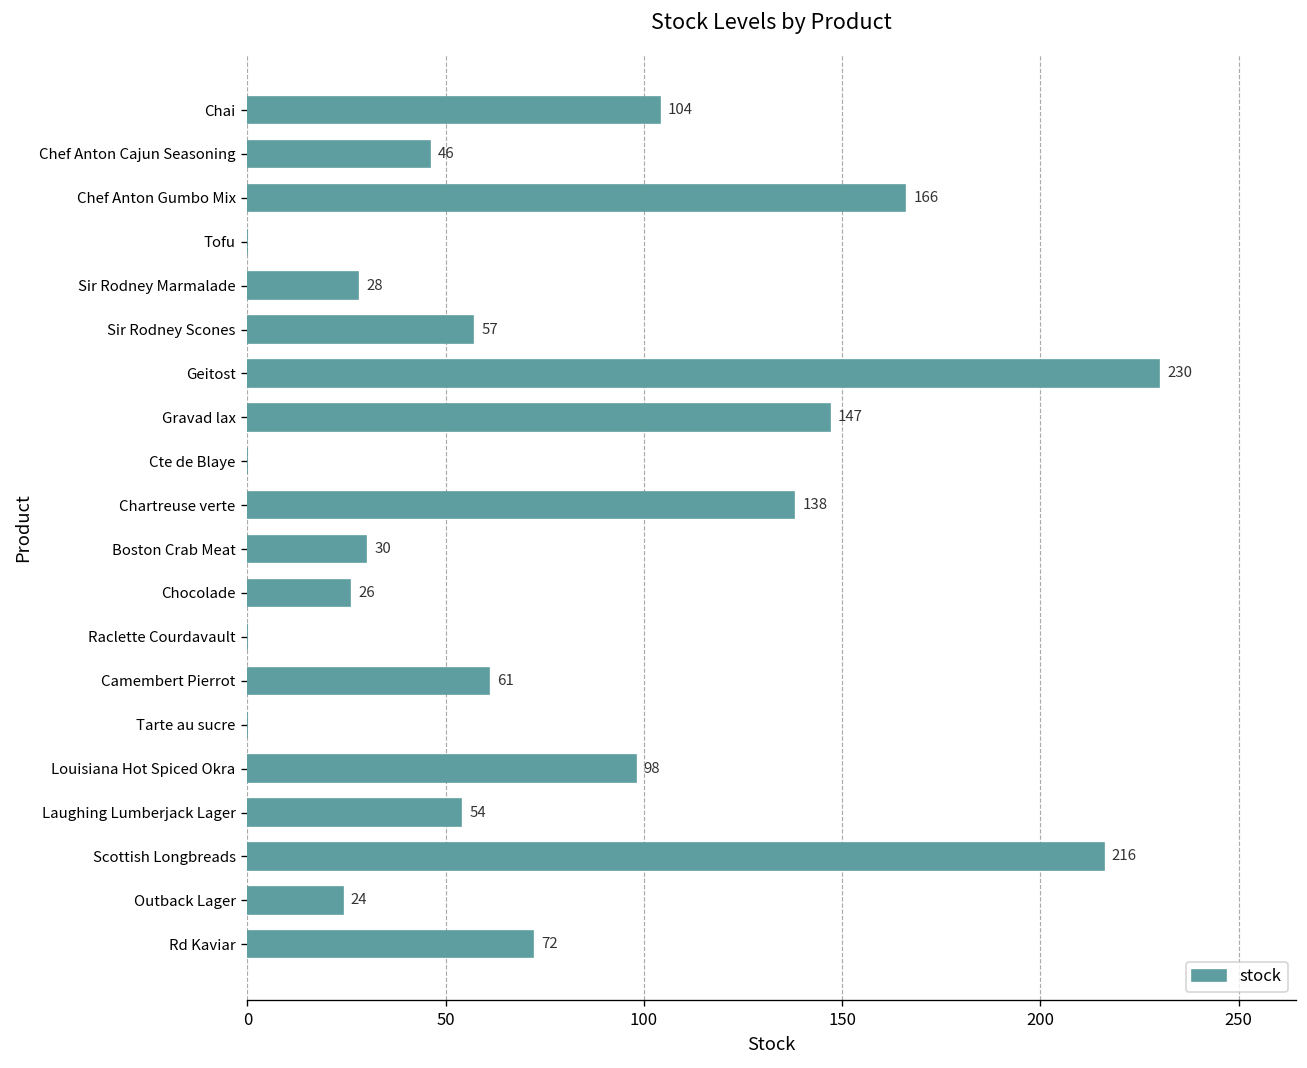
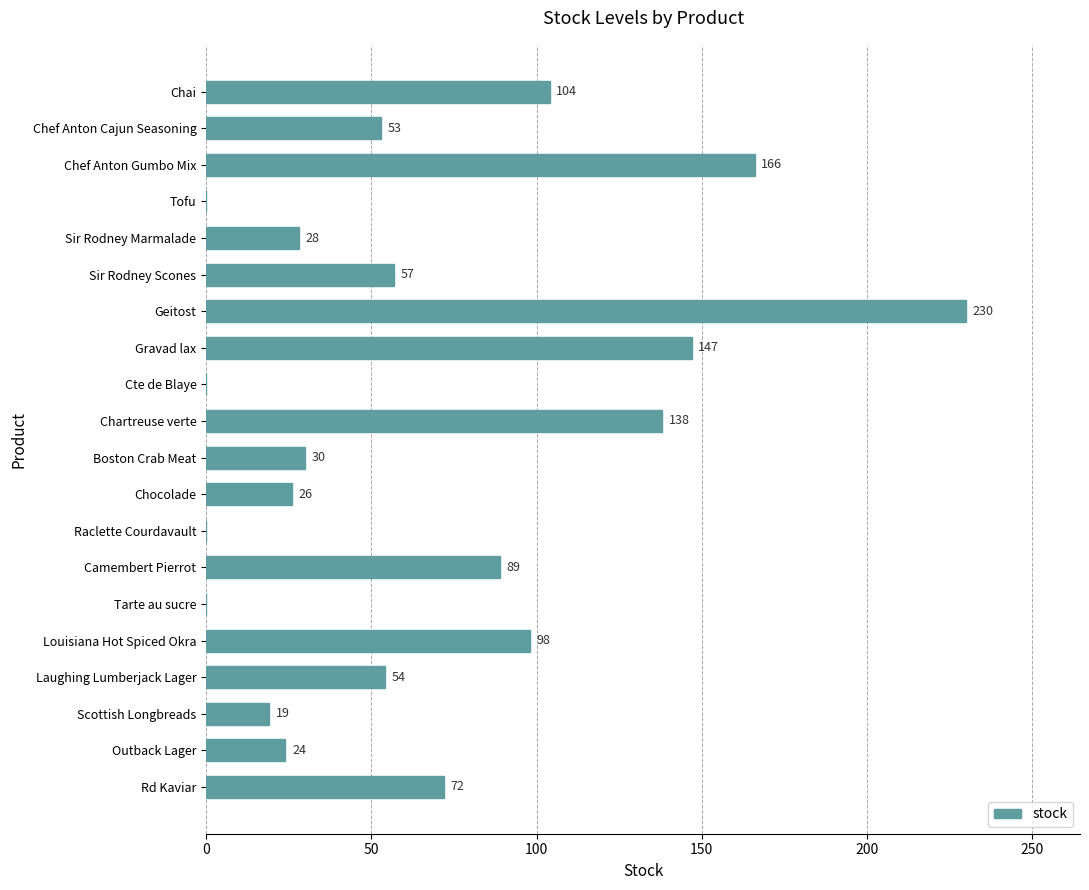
Chef Anton Cajun Seasoning: 46 -> 53
Camembert Pierrot: 61 -> 89
Scottish Longbreads: 216 -> 19
